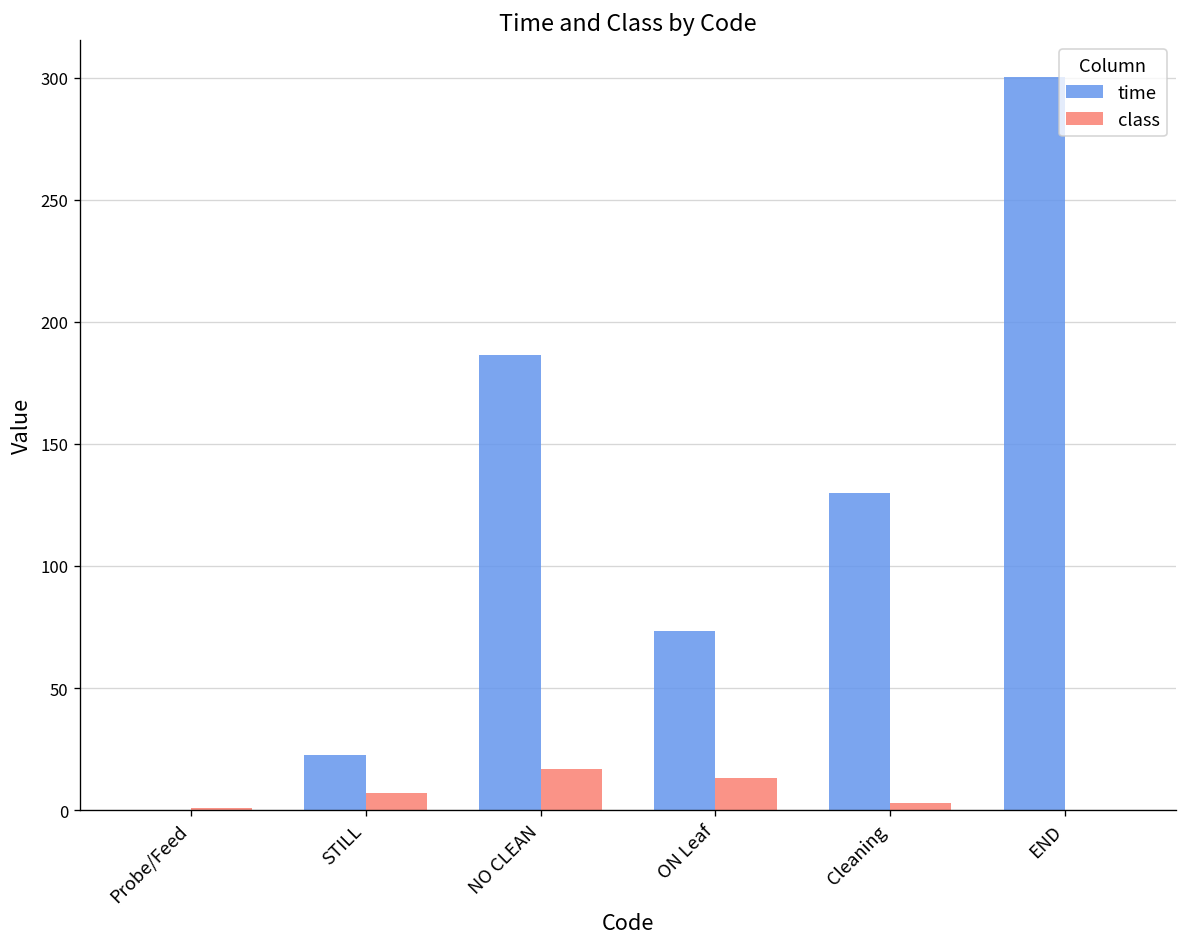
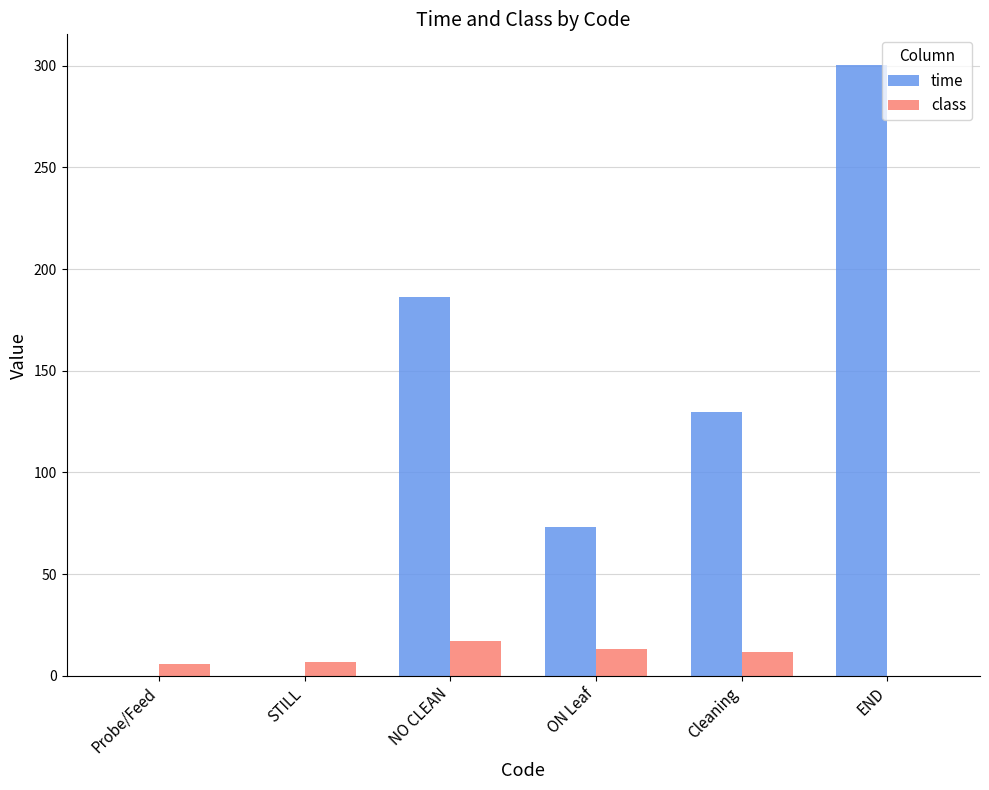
class, Probe/Feed: 1 -> 6
time, STILL: 22 -> 0
class, Cleaning: 3 -> 12
